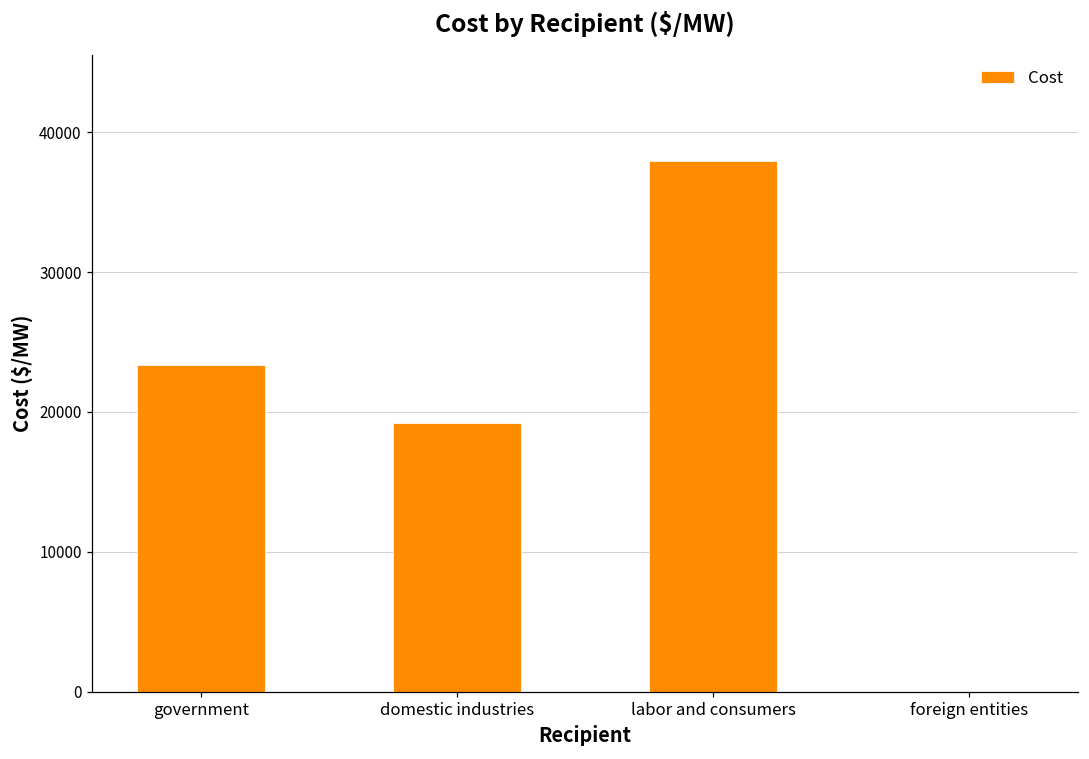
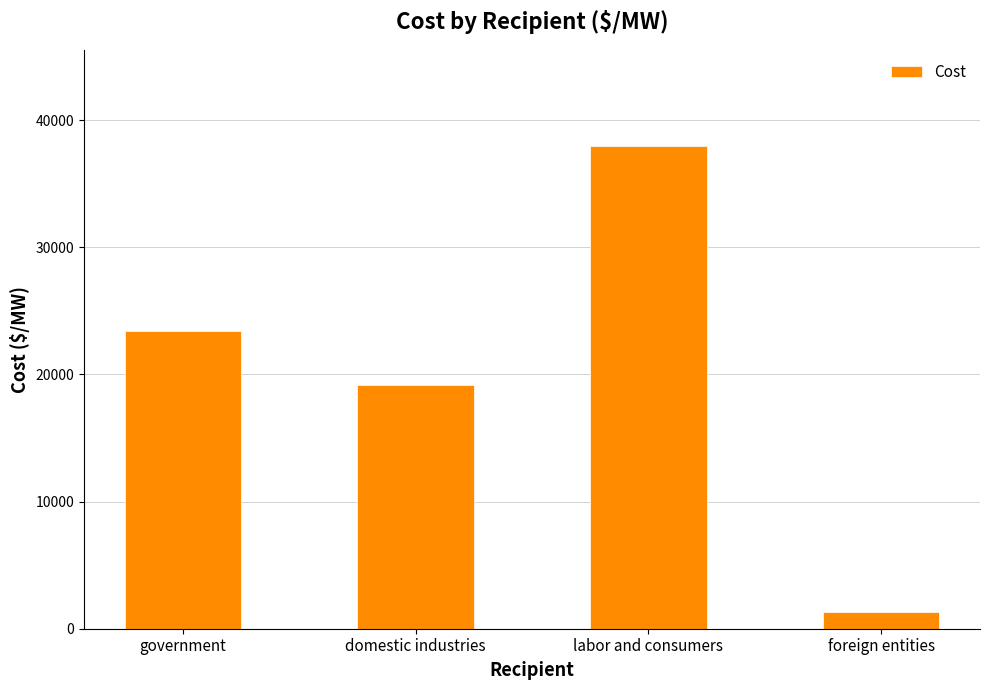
foreign entities: 0 -> 1300
